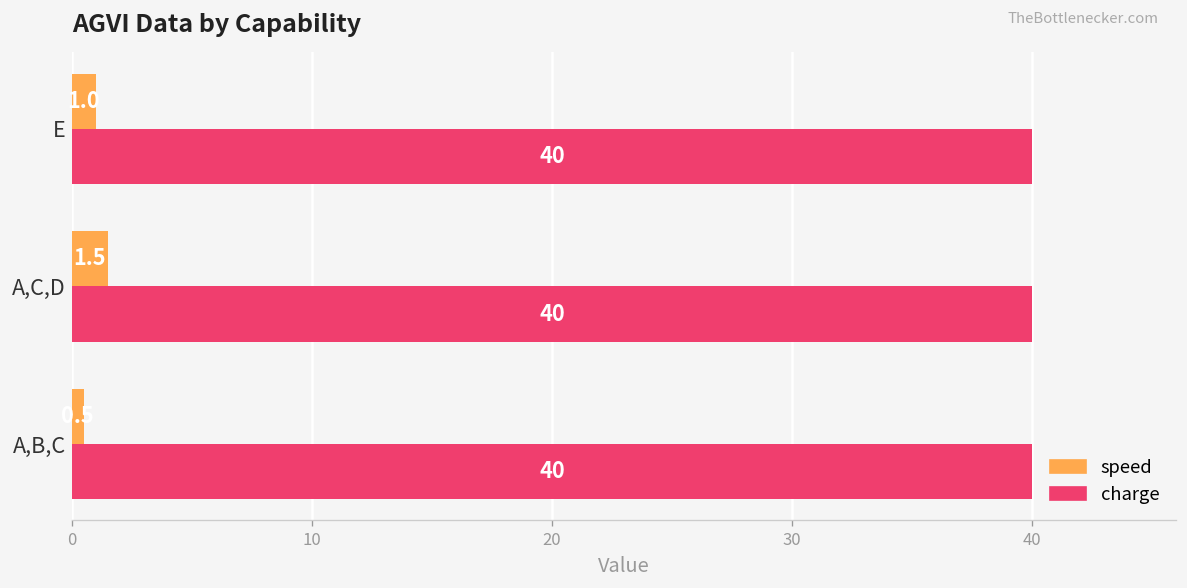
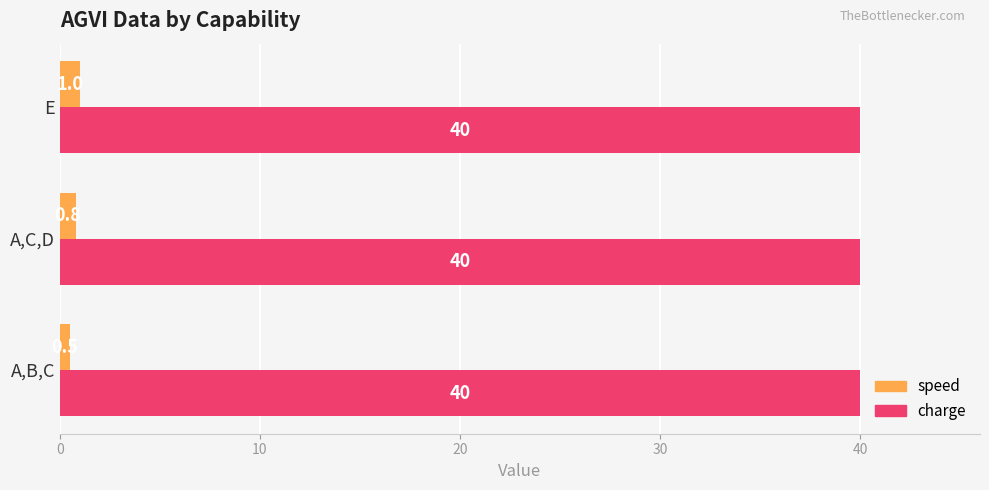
speed, A,C,D: 1.5 -> 0.8
